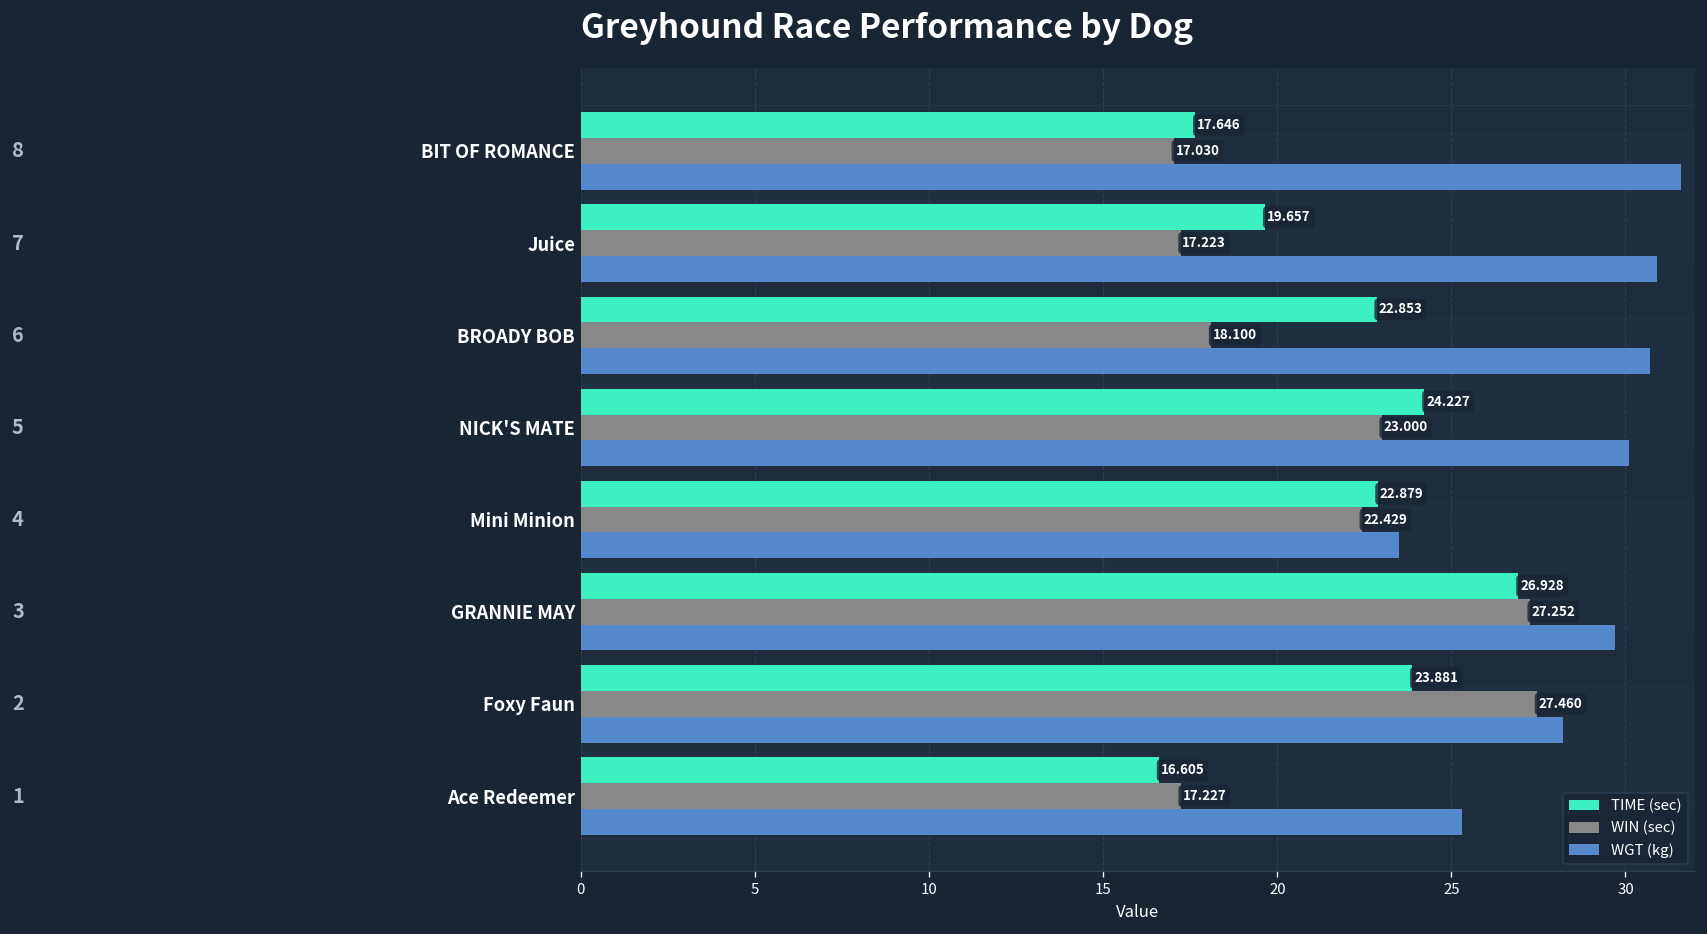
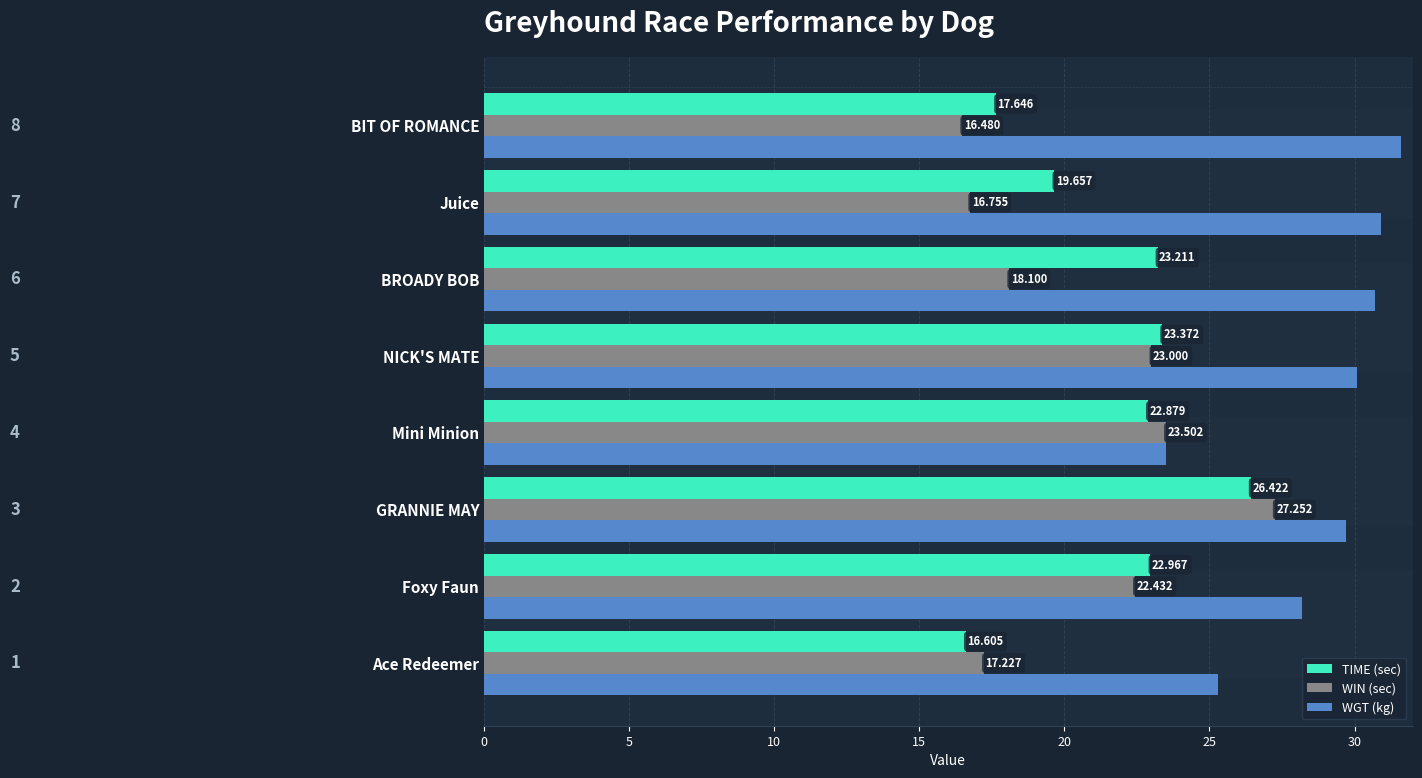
WIN (sec), BIT OF ROMANCE: 17.030 -> 16.480
WIN (sec), Juice: 17.223 -> 16.755
TIME (sec), BROADY BOB: 22.853 -> 23.211
TIME (sec), NICK'S MATE: 24.227 -> 23.372
WIN (sec), Mini Minion: 22.429 -> 23.502
TIME (sec), GRANNIE MAY: 26.928 -> 26.422
TIME (sec), Foxy Faun: 23.881 -> 22.967
WIN (sec), Foxy Faun: 27.460 -> 22.432
